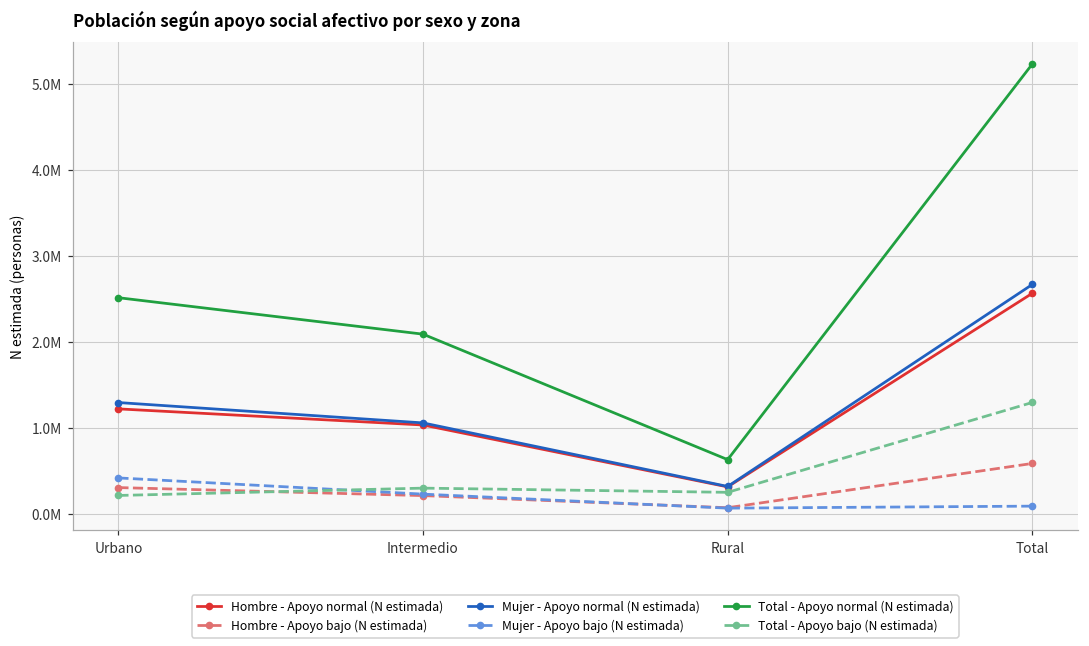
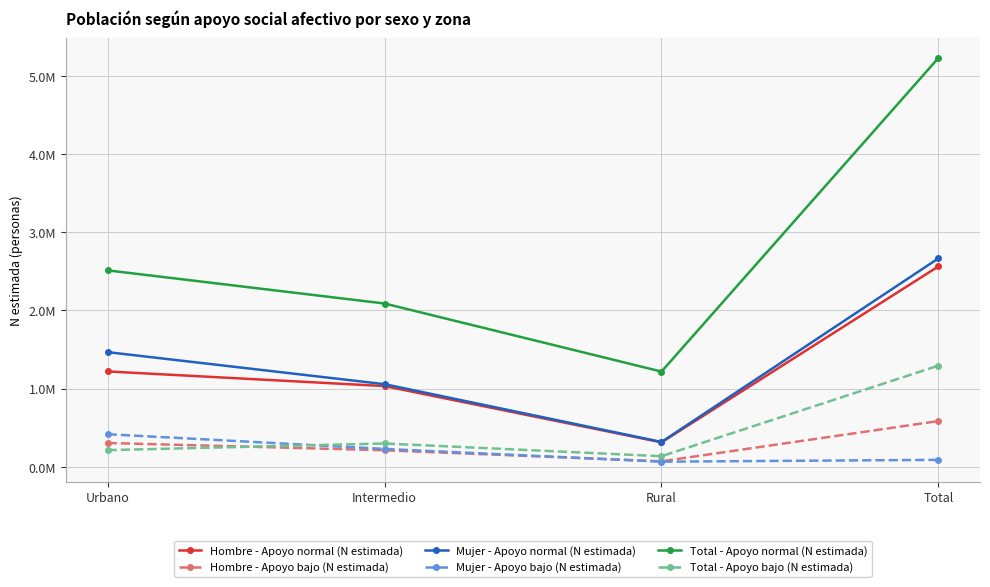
Mujer - Apoyo normal (N estimada), Urbano: 1300000 -> 1500000
Total - Apoyo normal (N estimada), Rural: 600000 -> 1200000
Total - Apoyo bajo (N estimada), Rural: 200000 -> 100000
